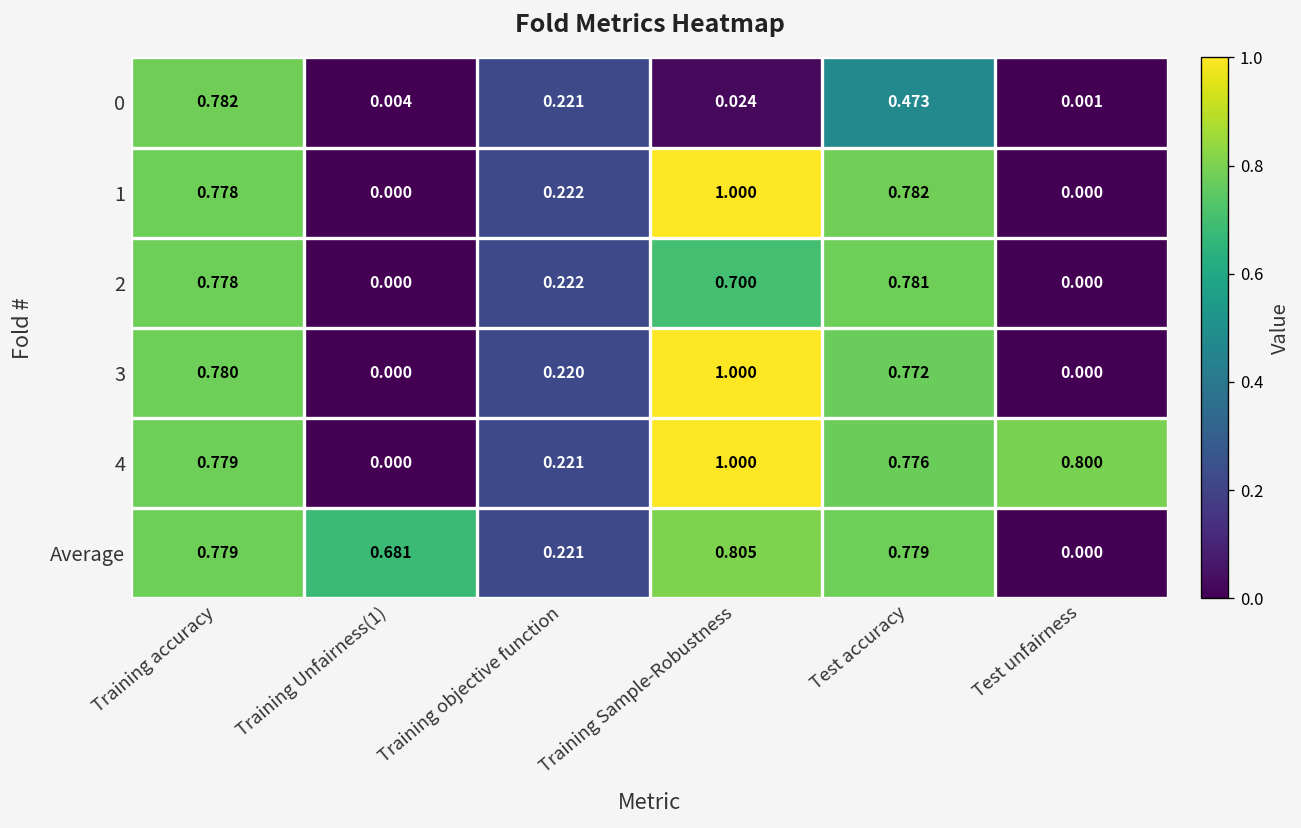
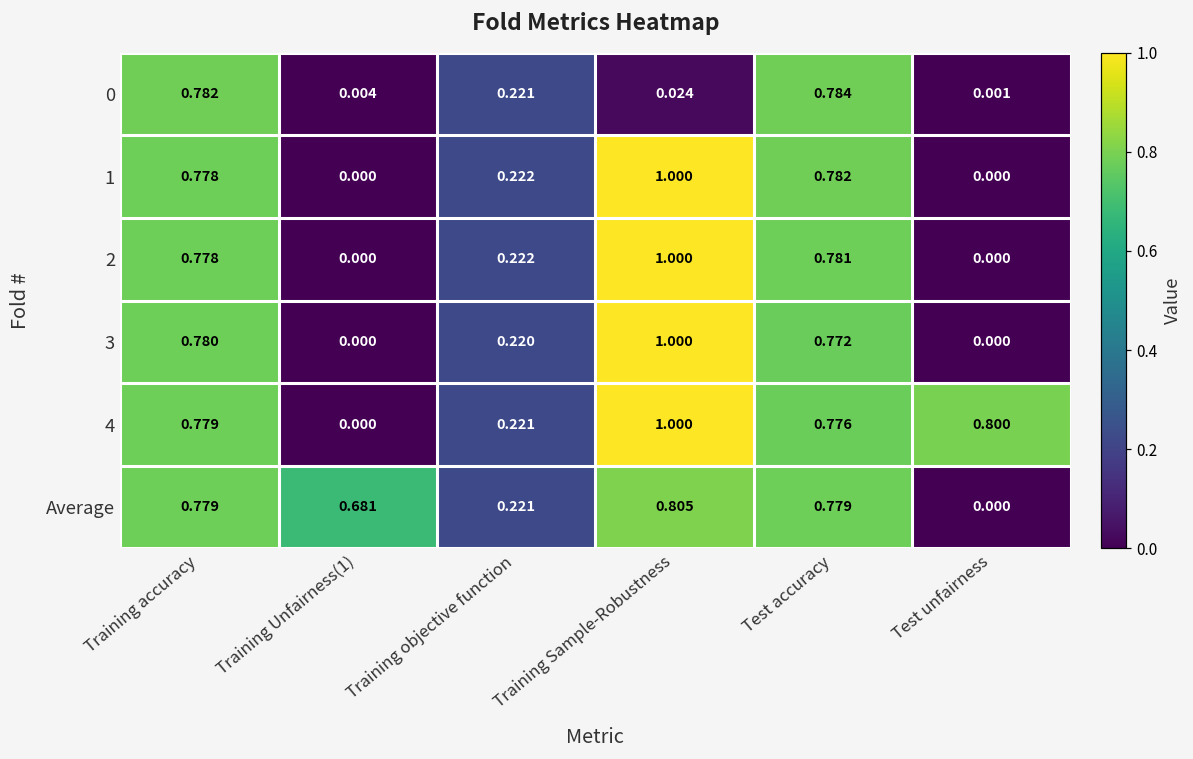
0, Test accuracy: 0.473 -> 0.784
2, Training Sample-Robustness: 0.700 -> 1.000
